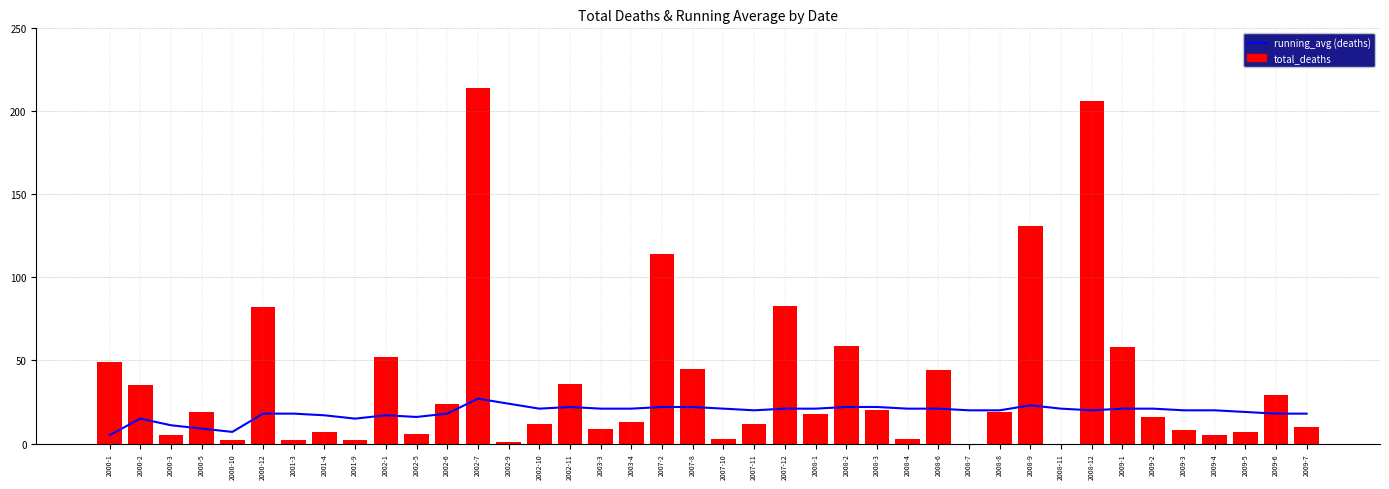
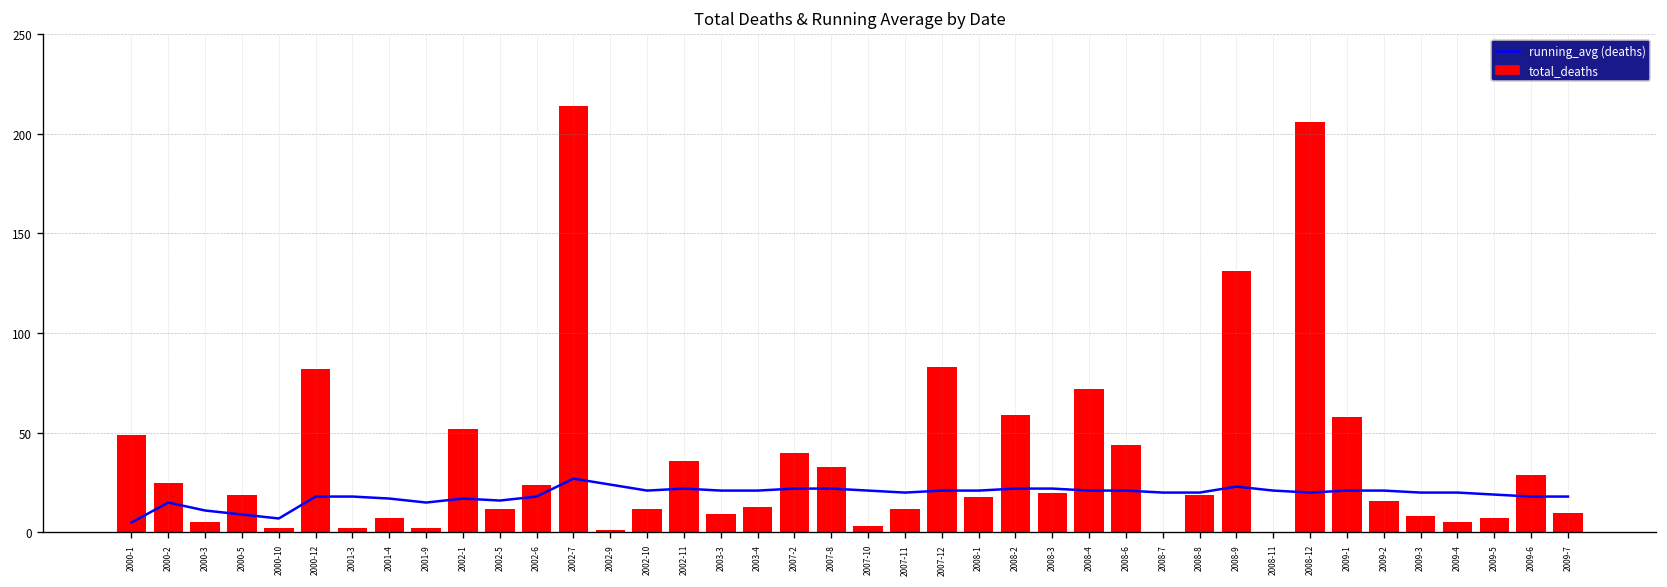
total_deaths, 2000-2: 35 -> 25
total_deaths, 2002-5: 6 -> 12
total_deaths, 2007-2: 114 -> 40
total_deaths, 2007-8: 45 -> 33
total_deaths, 2008-4: 3 -> 72
